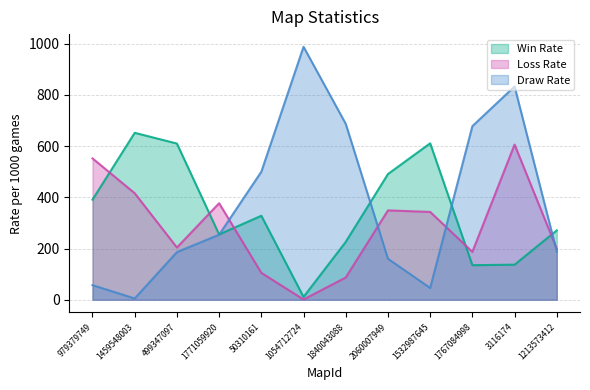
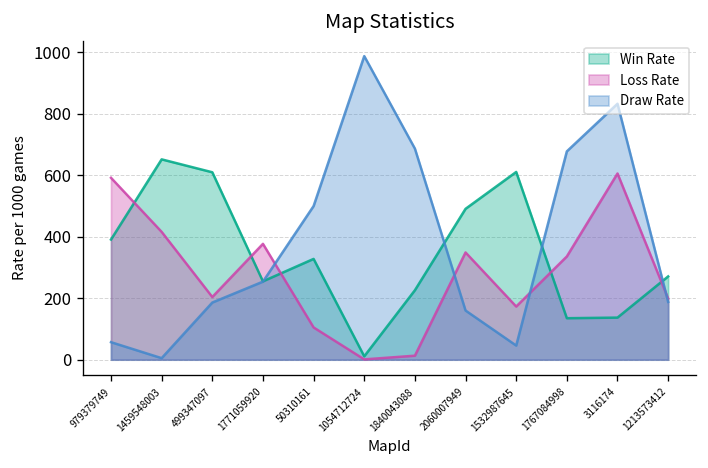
Loss Rate, 979379749: 550 -> 590
Loss Rate, 1840043088: 90 -> 10
Loss Rate, 1532987645: 340 -> 170
Loss Rate, 1767084998: 190 -> 340
